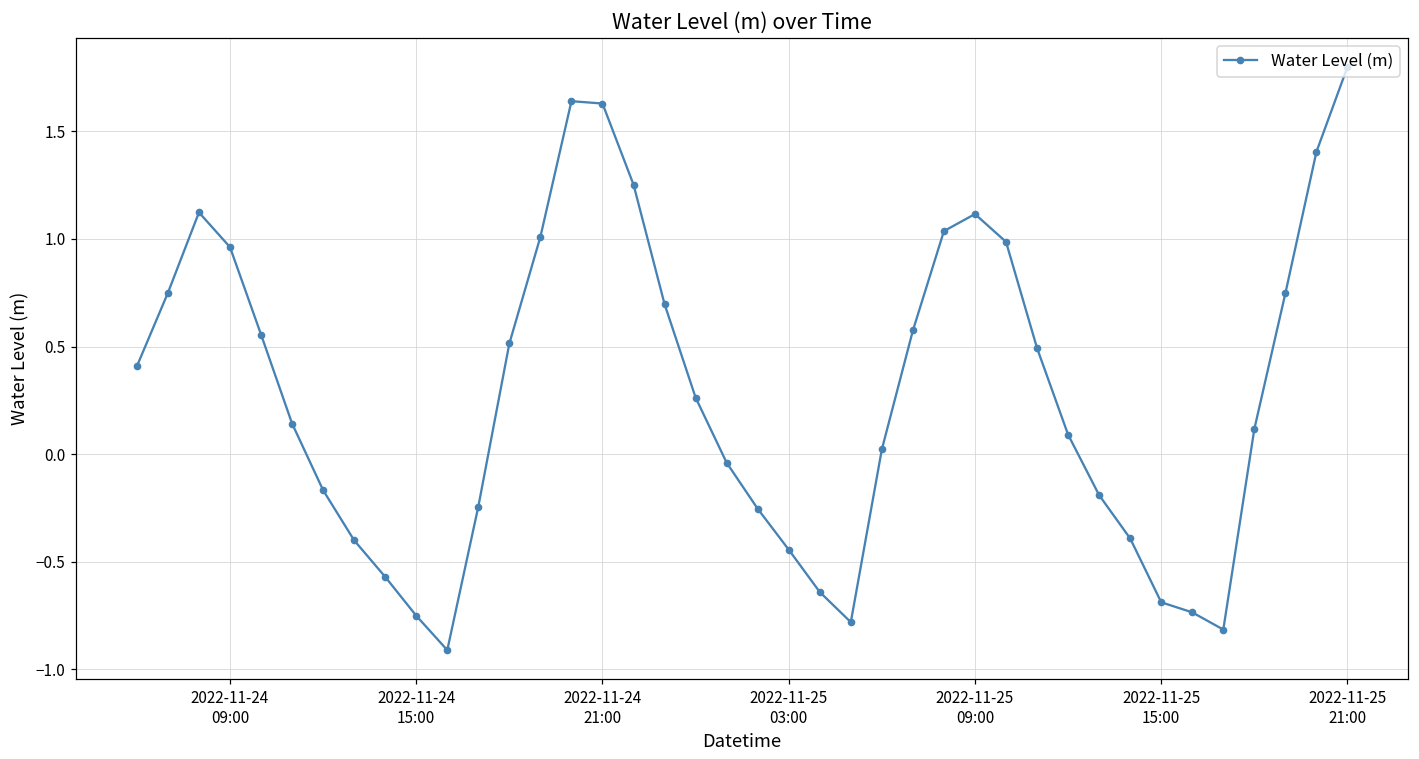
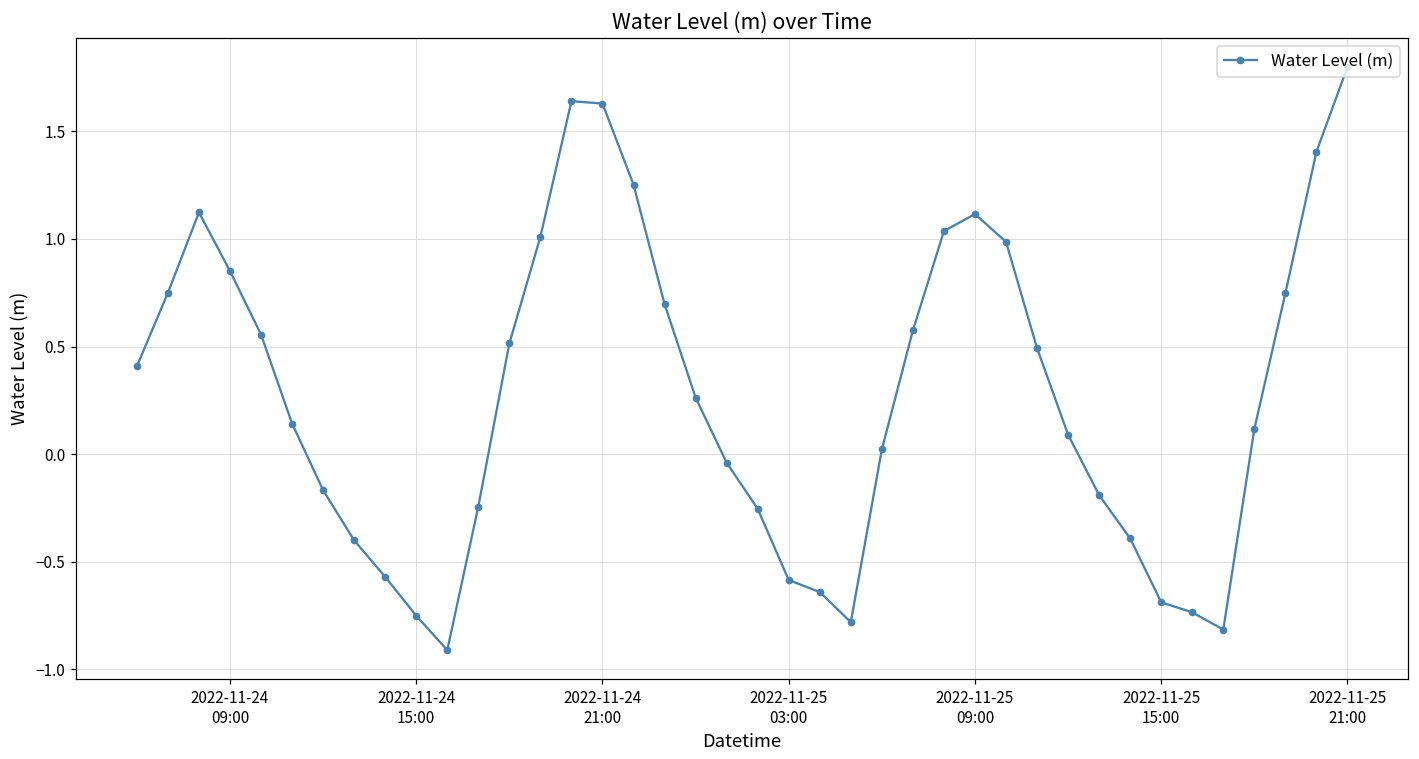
2022-11-24 09:00: 0.96 -> 0.85
2022-11-25 03:00: -0.44 -> -0.59
